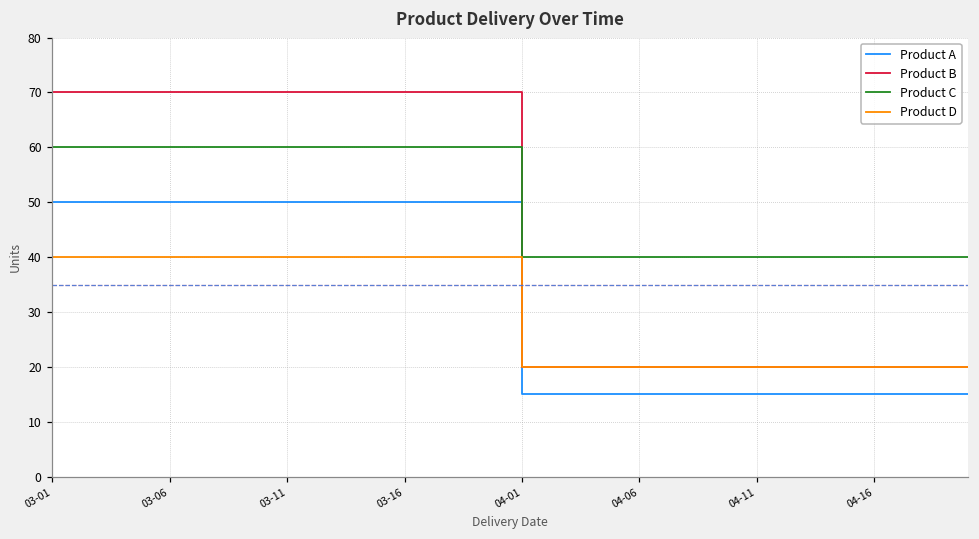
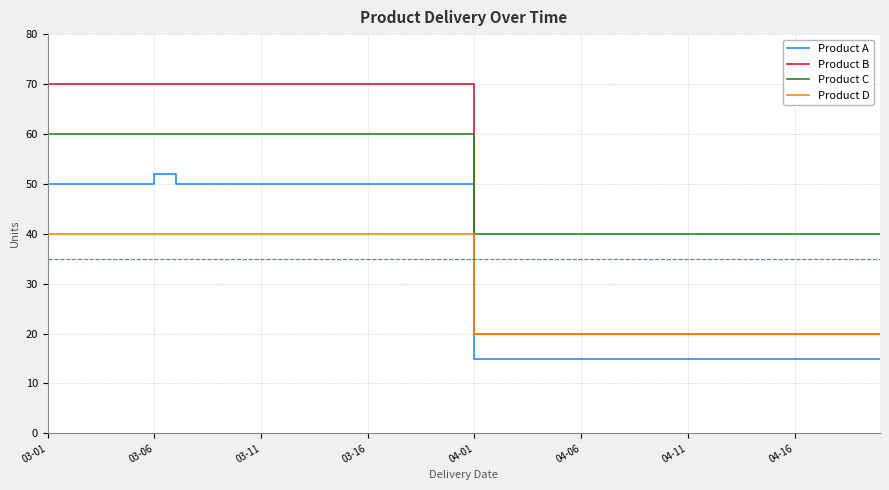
Product A, 03-06: 50 -> 52
